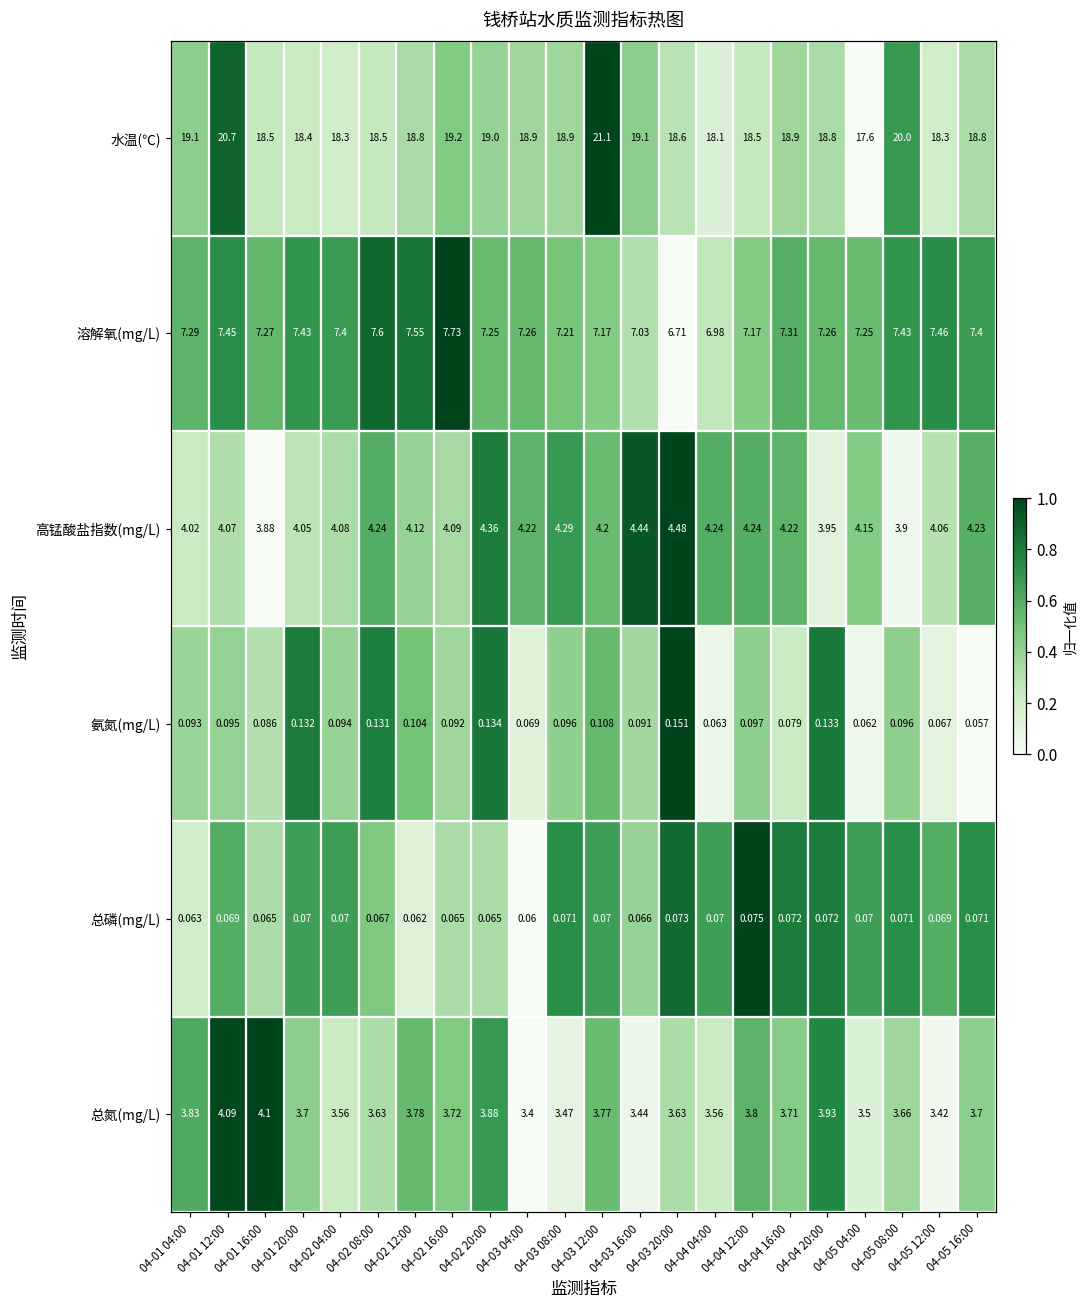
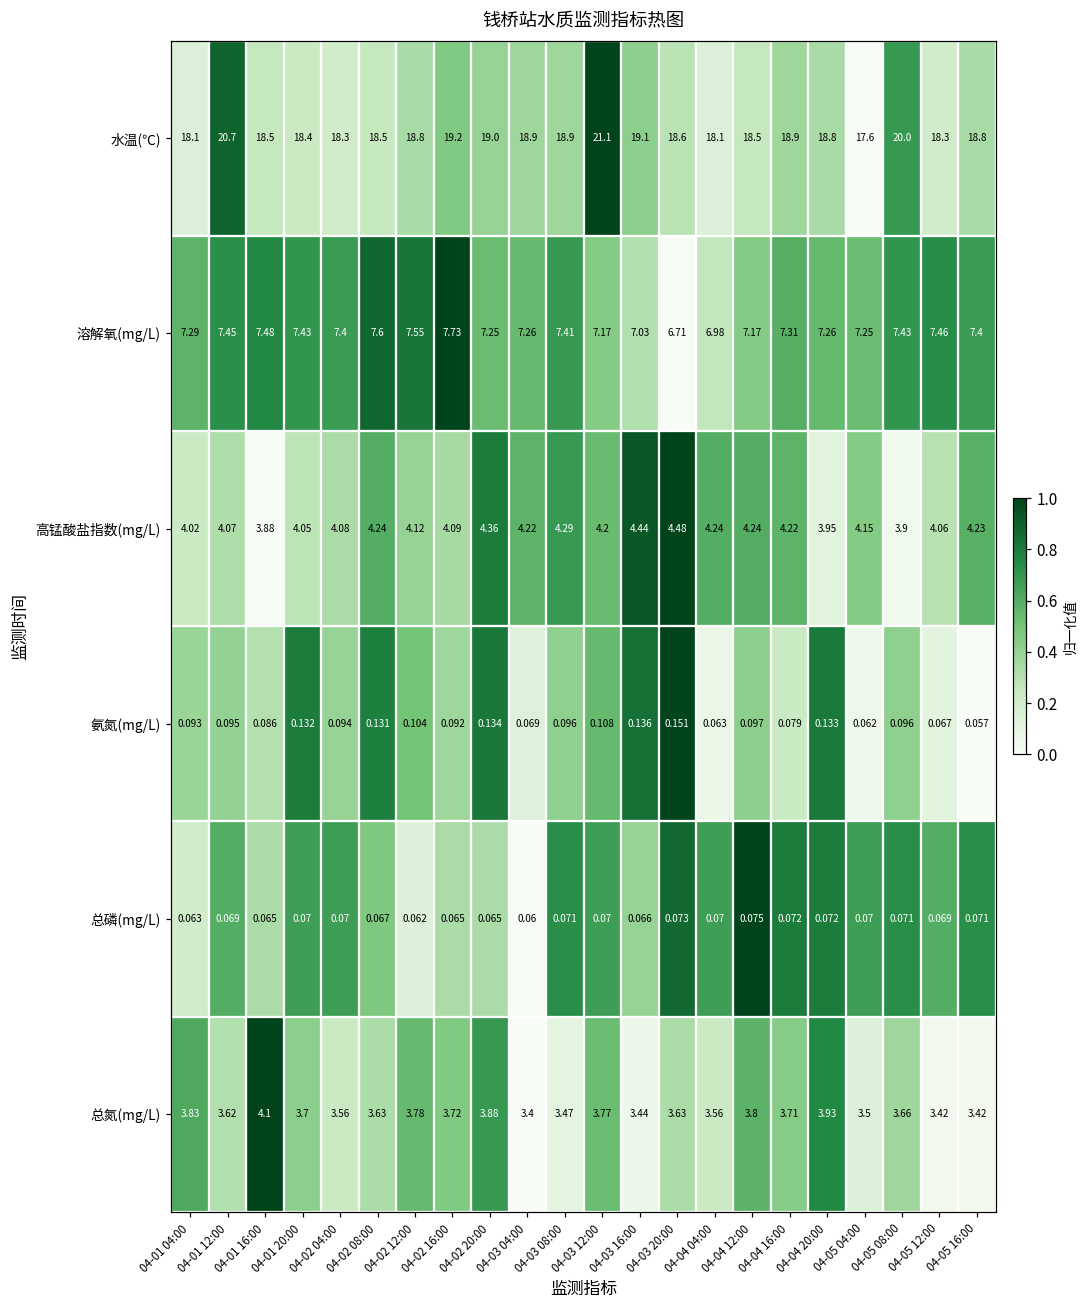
水温(℃), 04-01 04:00: 19.1 -> 18.1
溶解氧(mg/L), 04-01 16:00: 7.27 -> 7.48
溶解氧(mg/L), 04-03 08:00: 7.21 -> 7.41
氨氮(mg/L), 04-03 16:00: 0.091 -> 0.136
总氮(mg/L), 04-01 12:00: 4.09 -> 3.62
总氮(mg/L), 04-05 16:00: 3.7 -> 3.42
